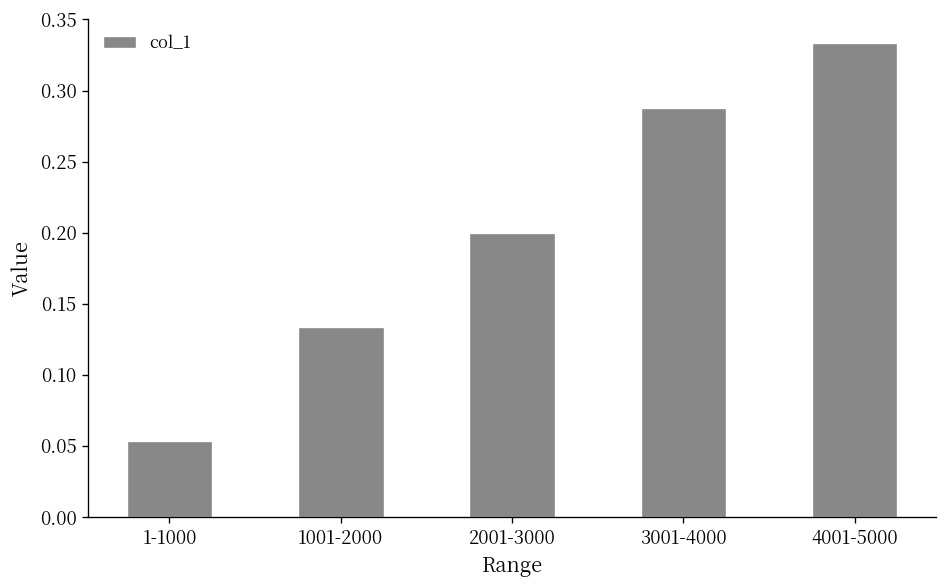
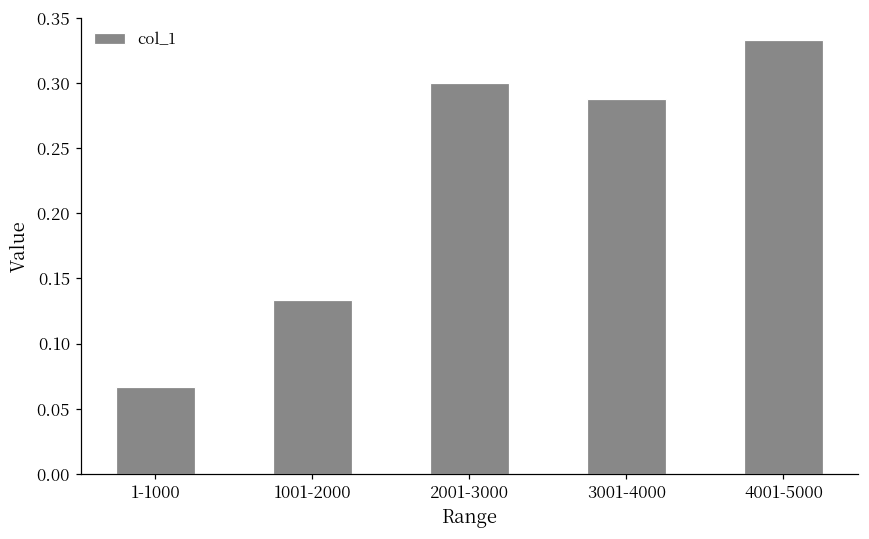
1-1000: 0.053 -> 0.067
2001-3000: 0.2 -> 0.3
